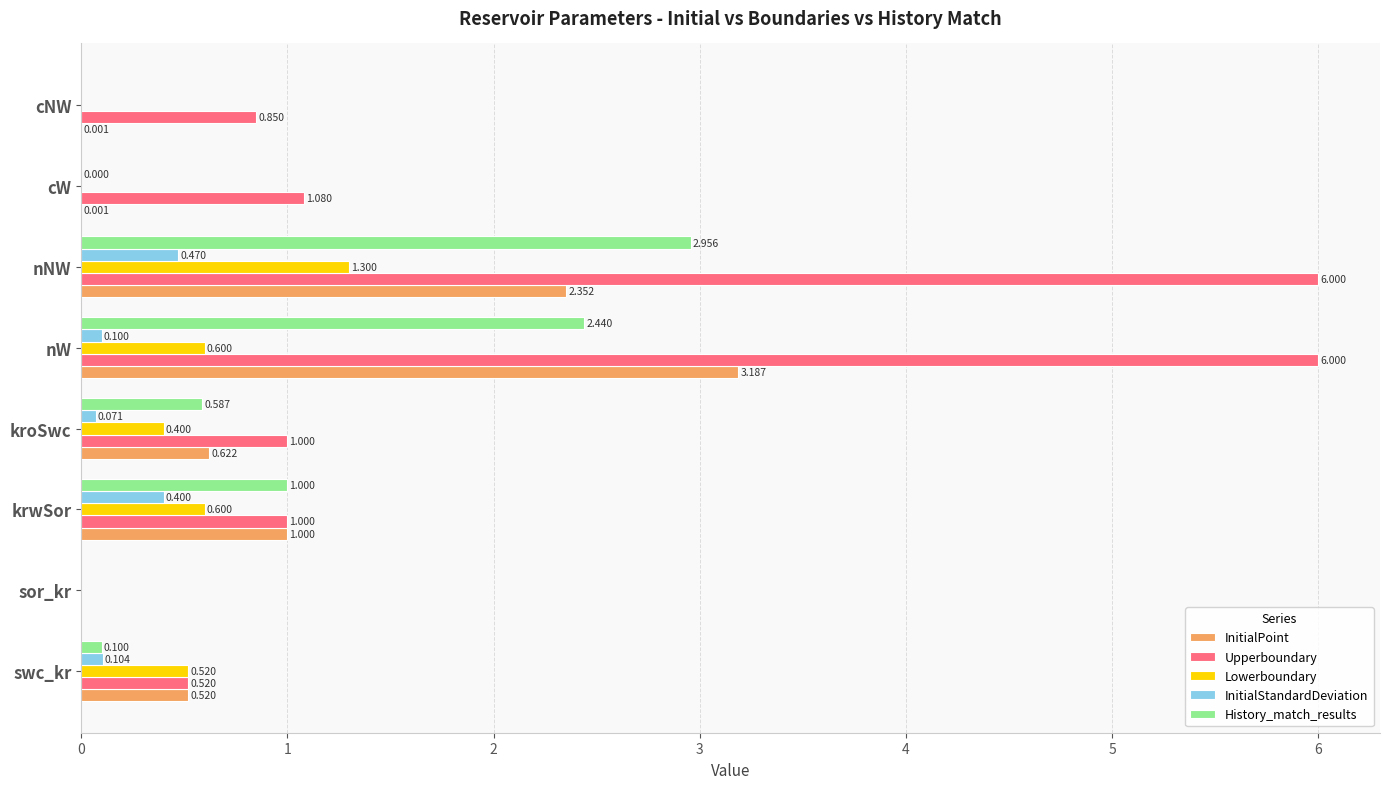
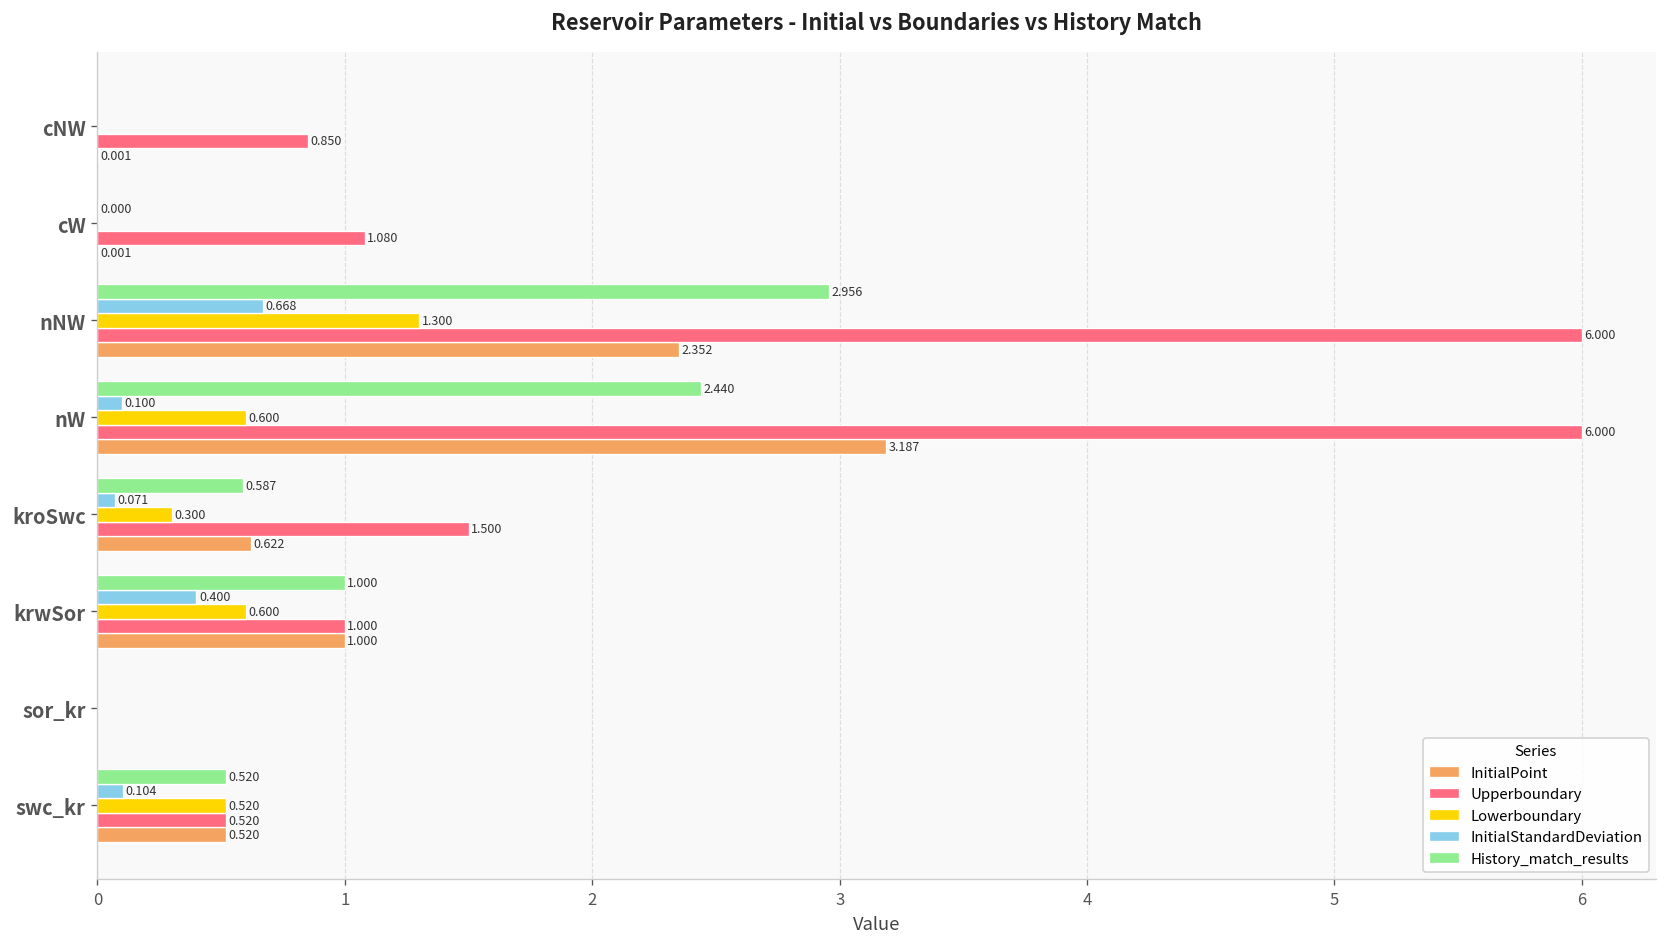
InitialStandardDeviation, nNW: 0.470 -> 0.668
Lowerboundary, kroSwc: 0.400 -> 0.300
Upperboundary, kroSwc: 1.000 -> 1.500
History_match_results, swc_kr: 0.100 -> 0.520
